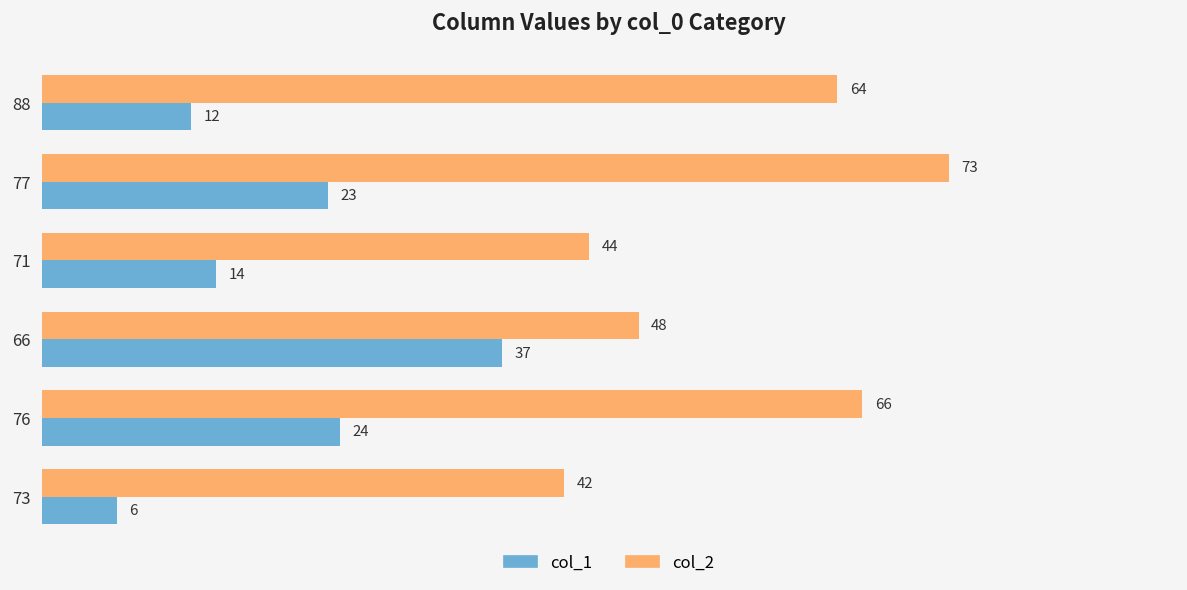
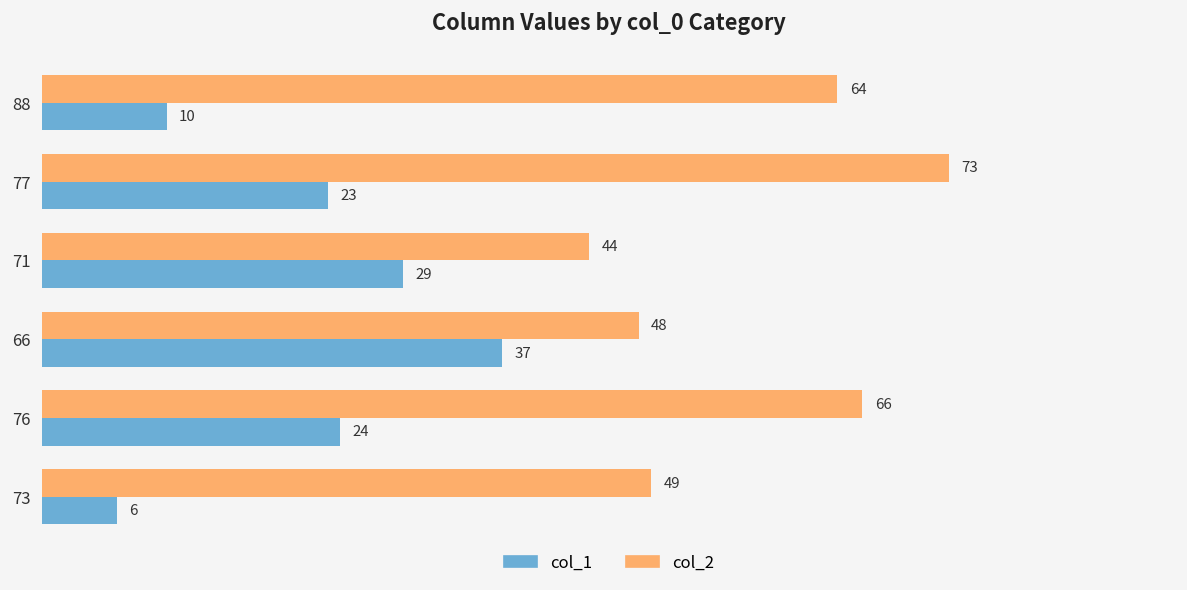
col_1, 88: 12 -> 10
col_1, 71: 14 -> 29
col_2, 73: 42 -> 49
